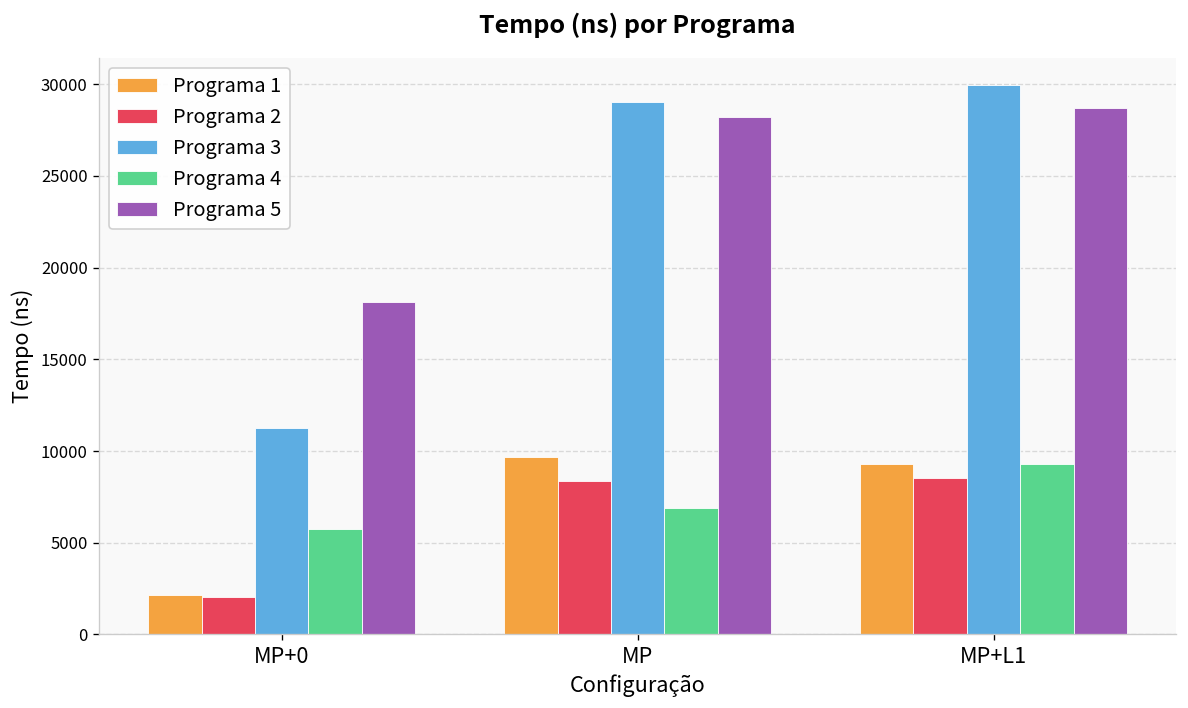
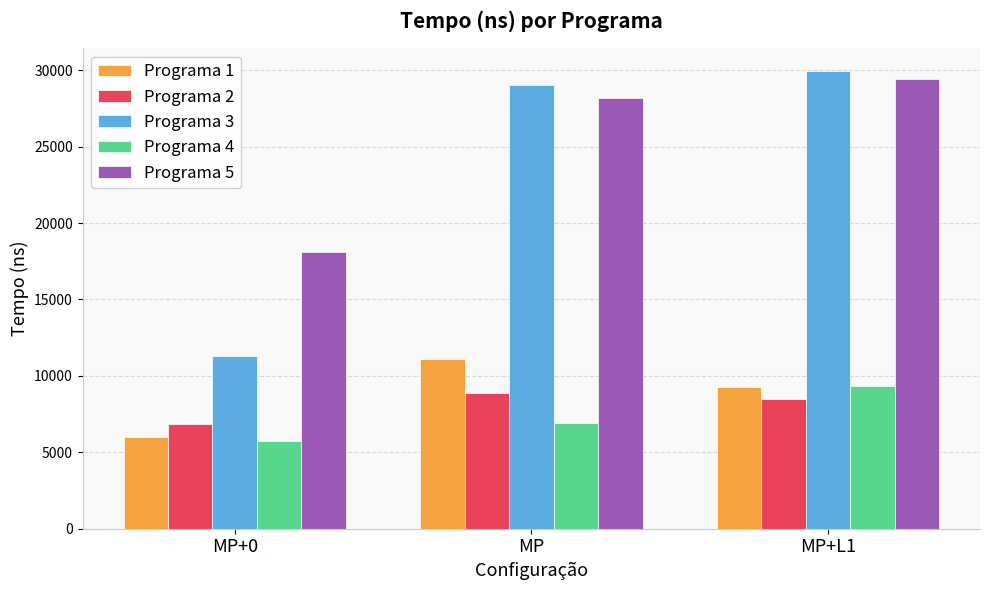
Programa 1, MP+0: 2200 -> 6000
Programa 2, MP+0: 2000 -> 6800
Programa 1, MP: 9700 -> 11100
Programa 2, MP: 8300 -> 8900
Programa 5, MP+L1: 28700 -> 29400
